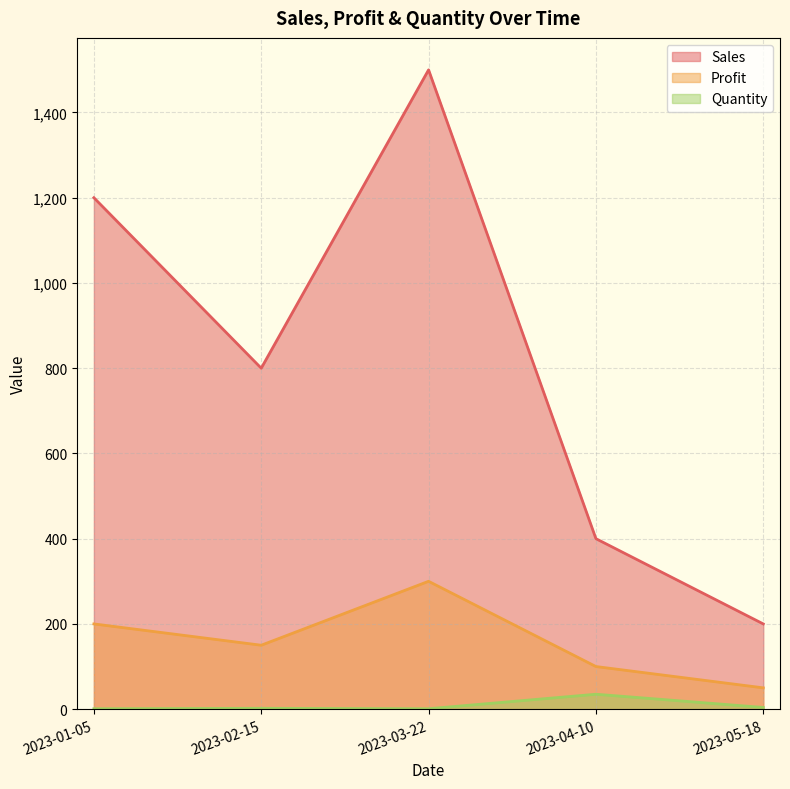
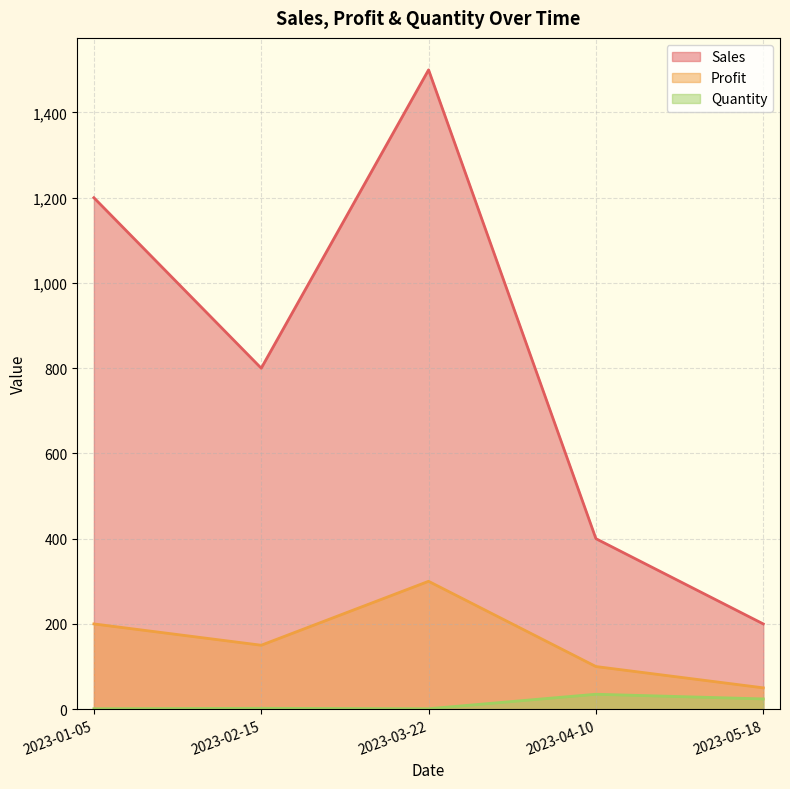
Quantity, 2023-05-18: 0 -> 20
